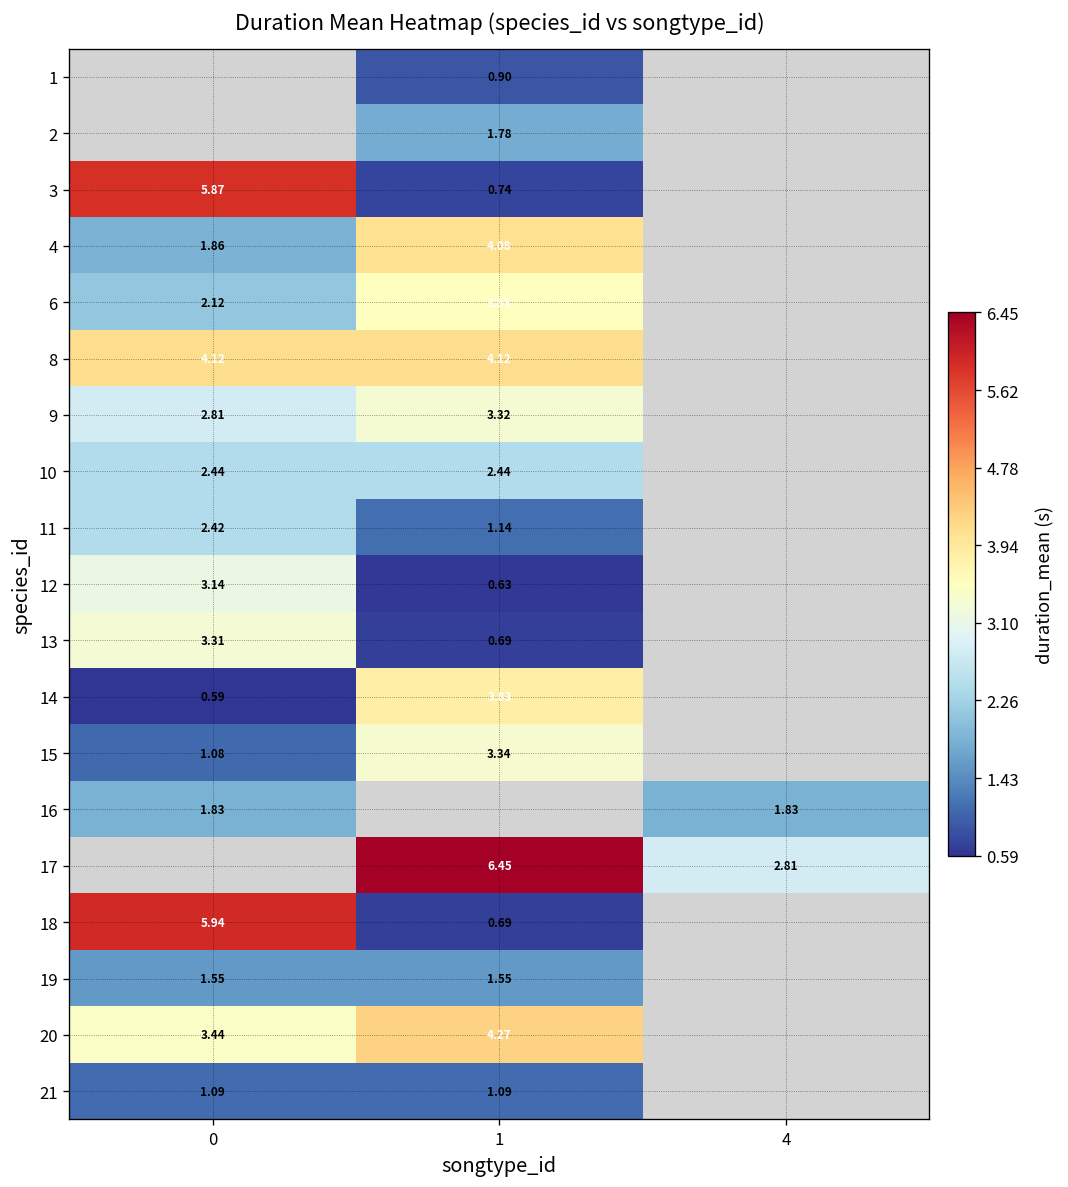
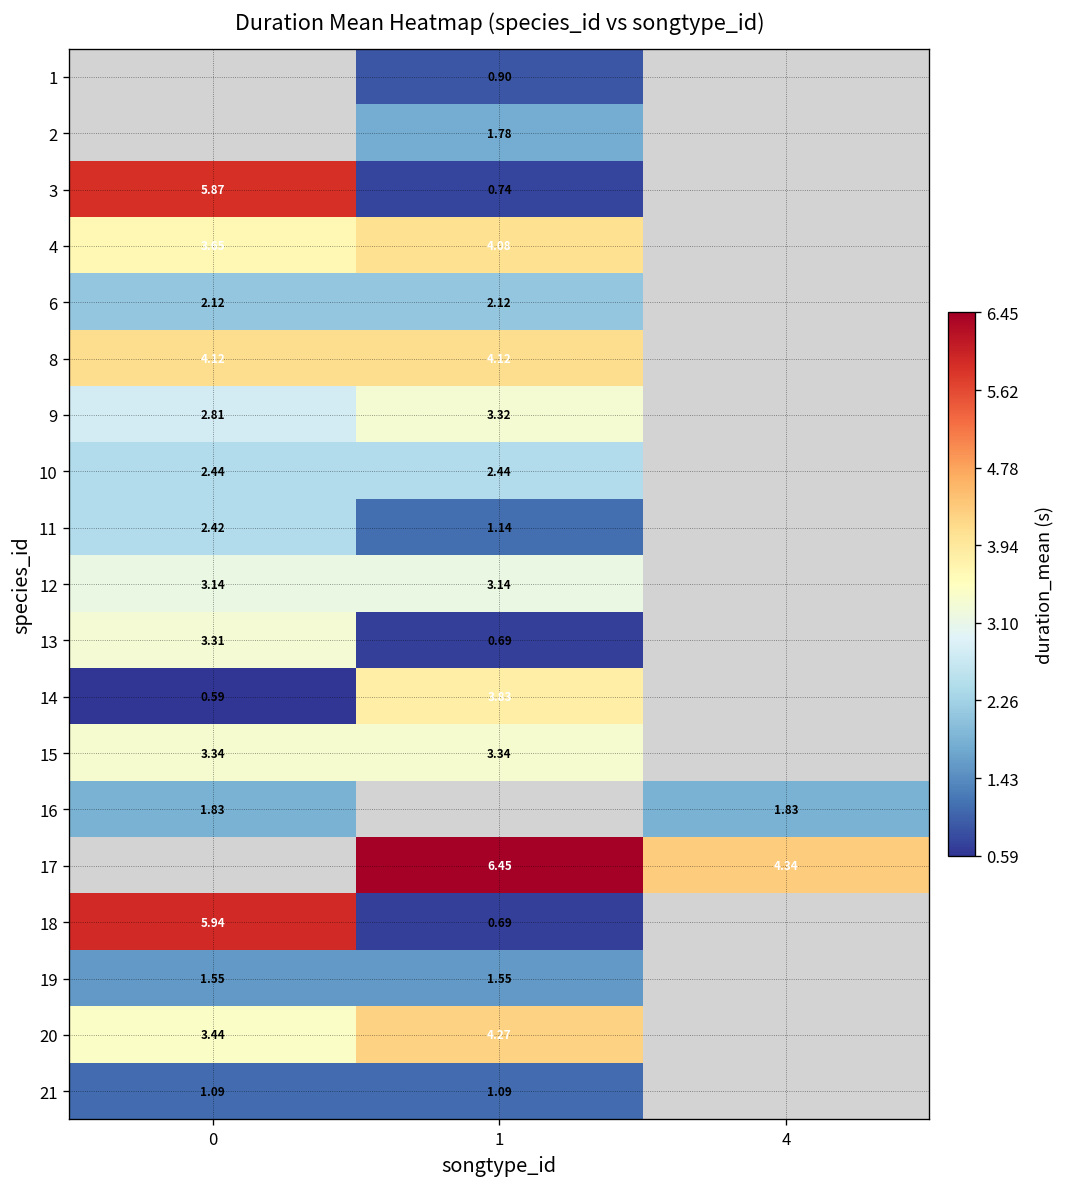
4, 0: 1.86 -> 3.65
6, 1: 3.53 -> 2.12
12, 1: 0.63 -> 3.14
15, 0: 1.08 -> 3.34
17, 4: 2.81 -> 4.34
